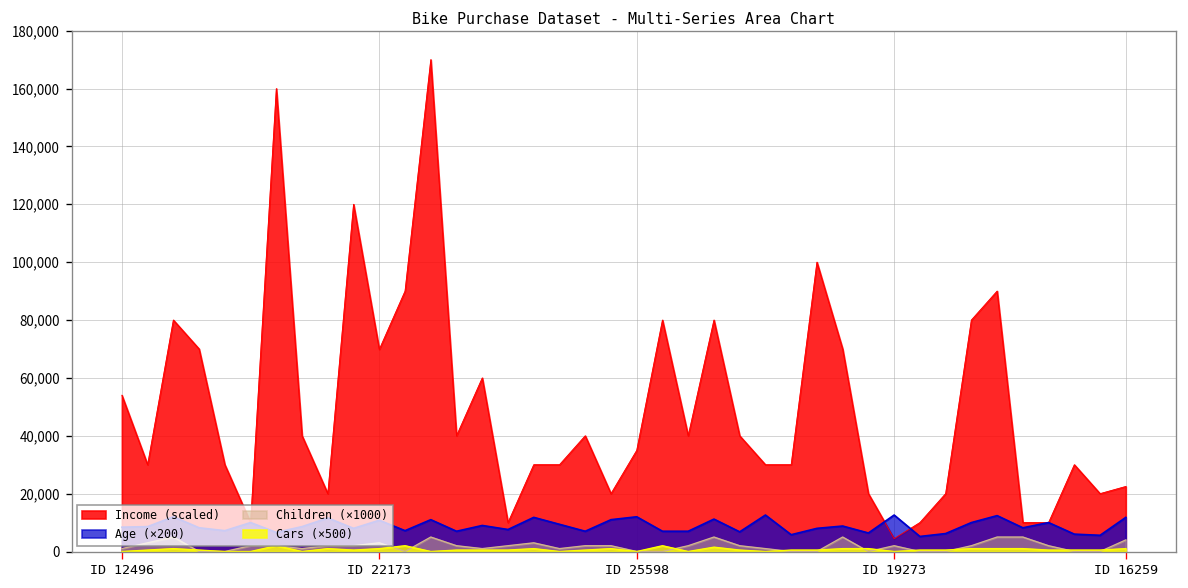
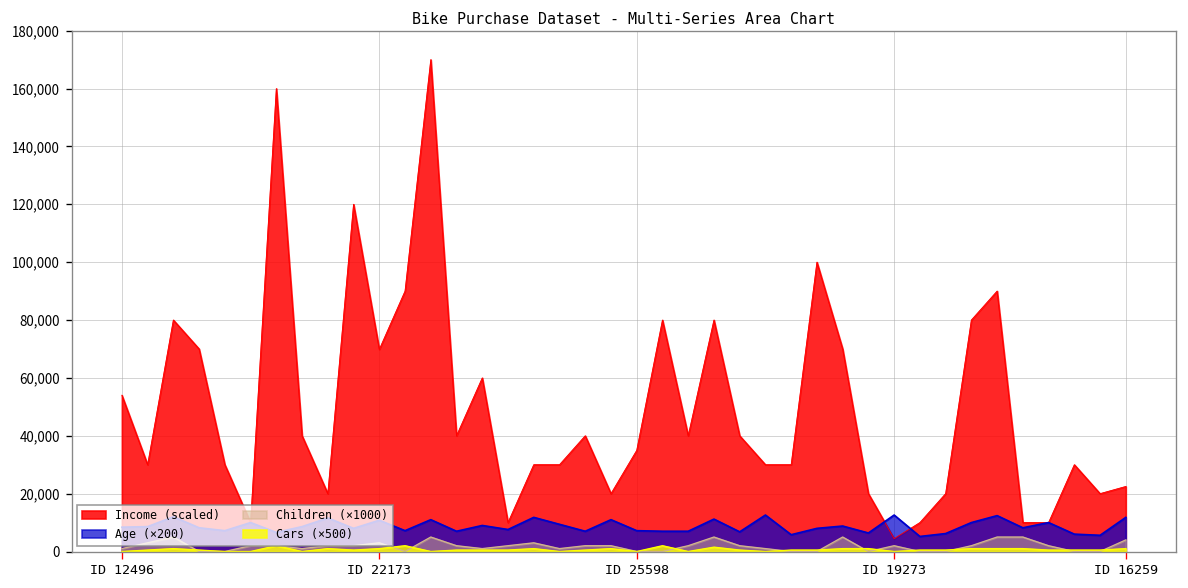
Age (×200), ID 25598: 12,000 -> 7,000
